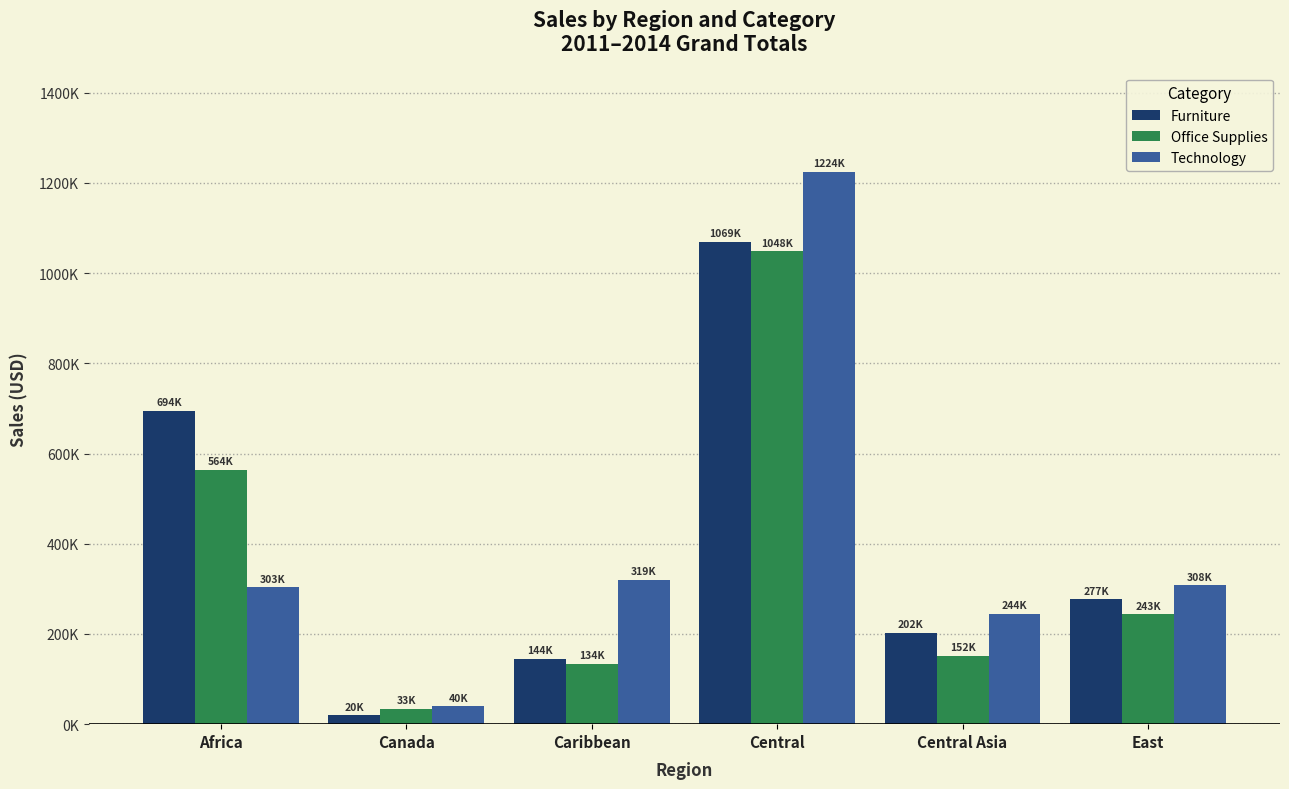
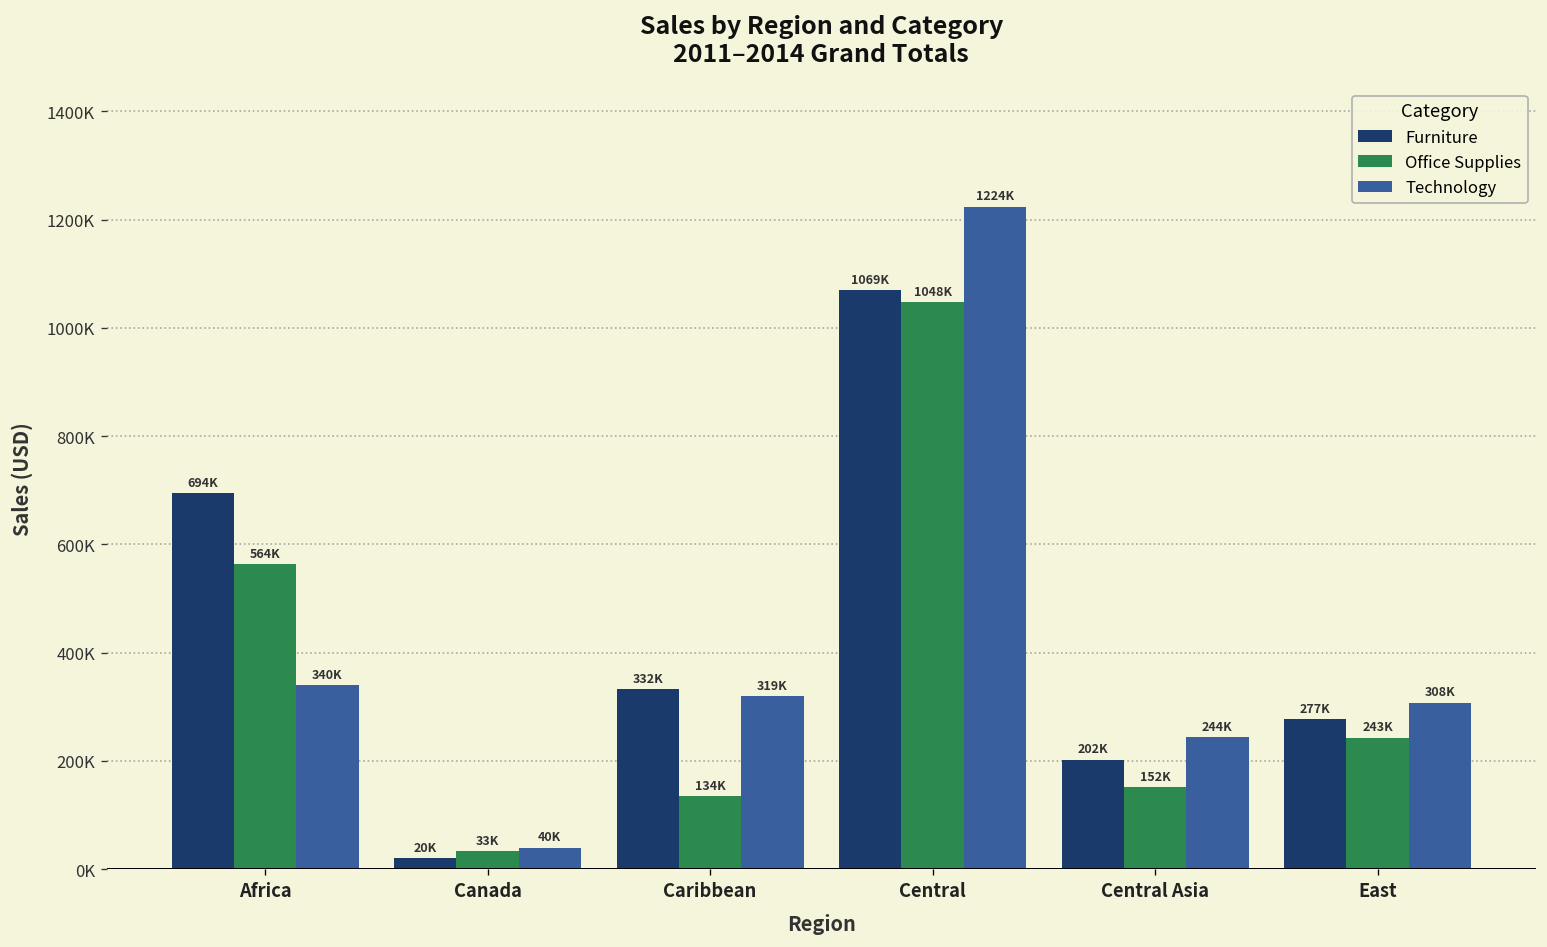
Technology, Africa: 303K -> 340K
Furniture, Caribbean: 144K -> 332K
